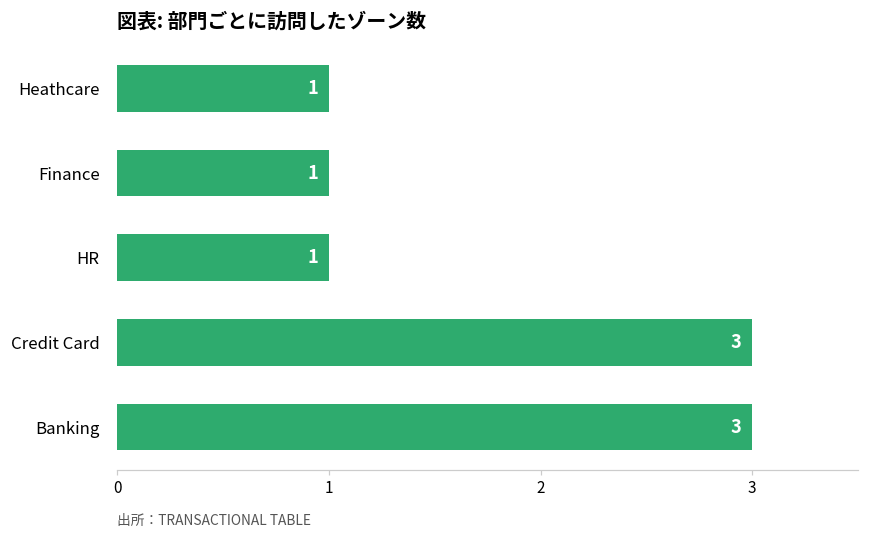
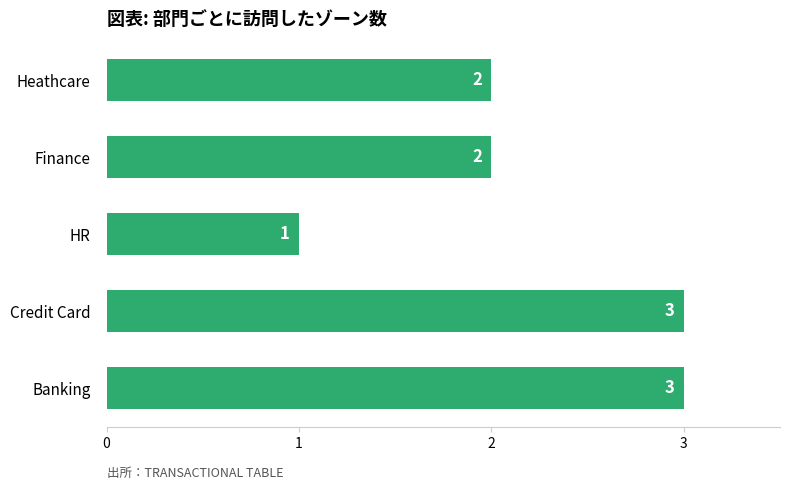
Heathcare: 1 -> 2
Finance: 1 -> 2
